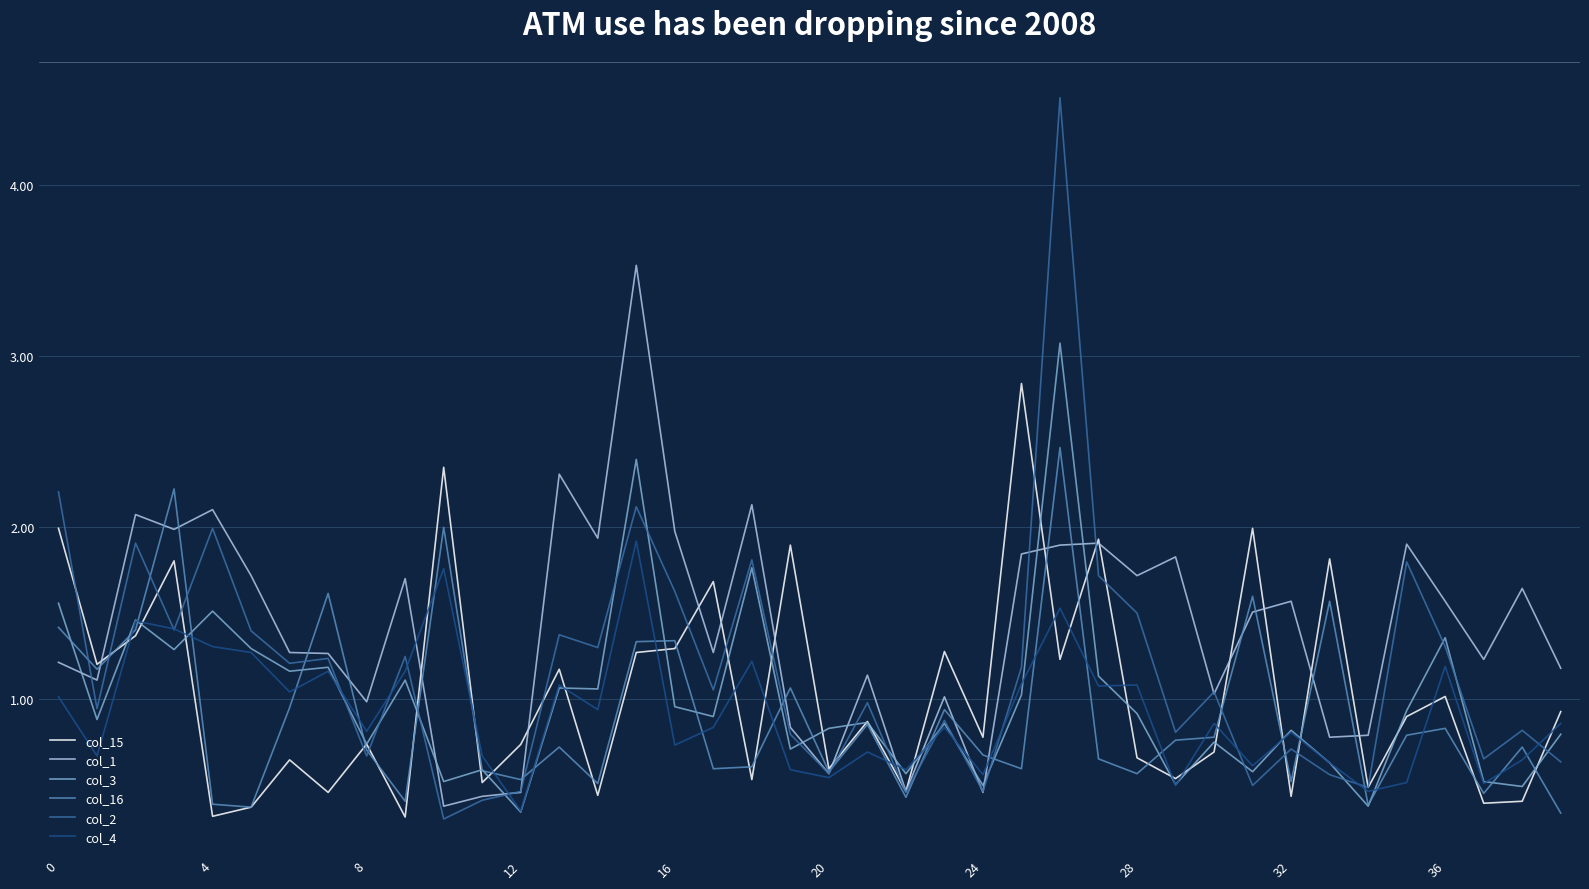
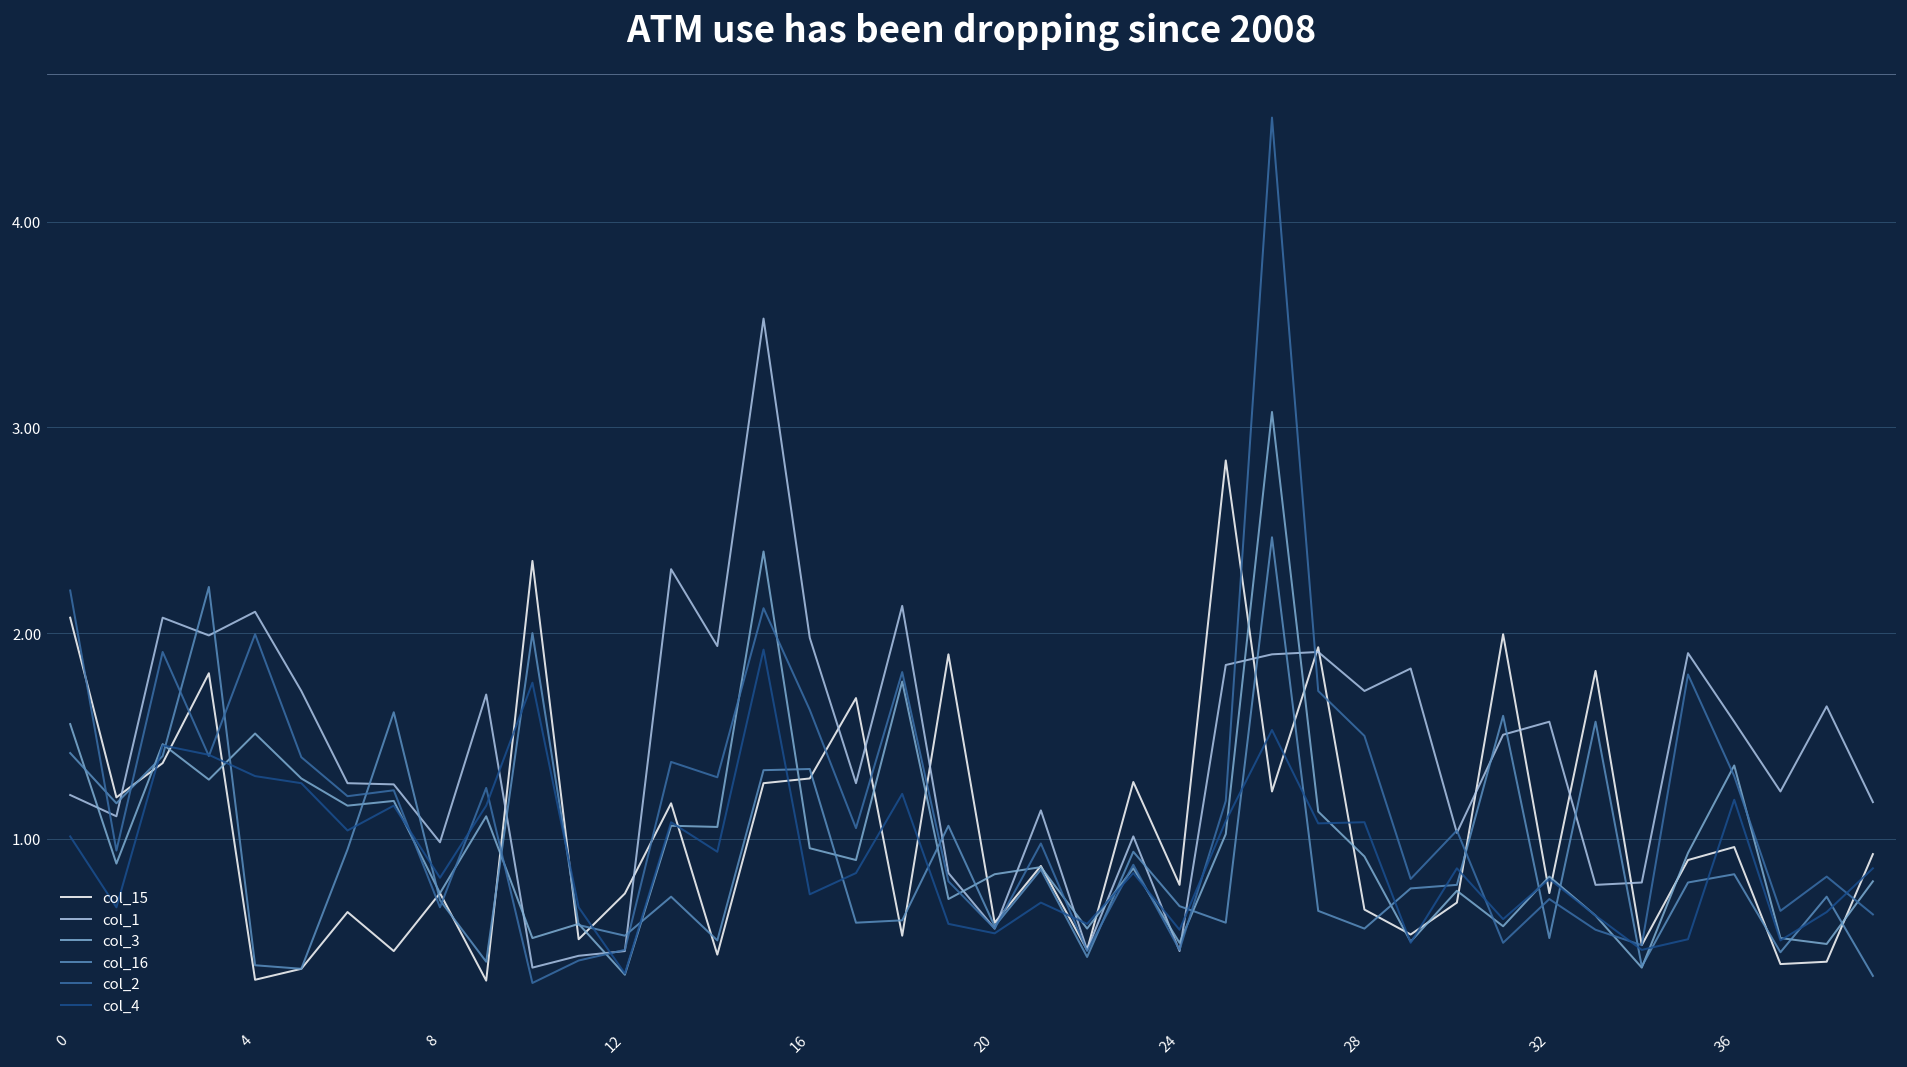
col_15, 0: 1.99 -> 2.07
col_15, 32: 0.43 -> 0.74
col_15, 36: 1.01 -> 0.96
